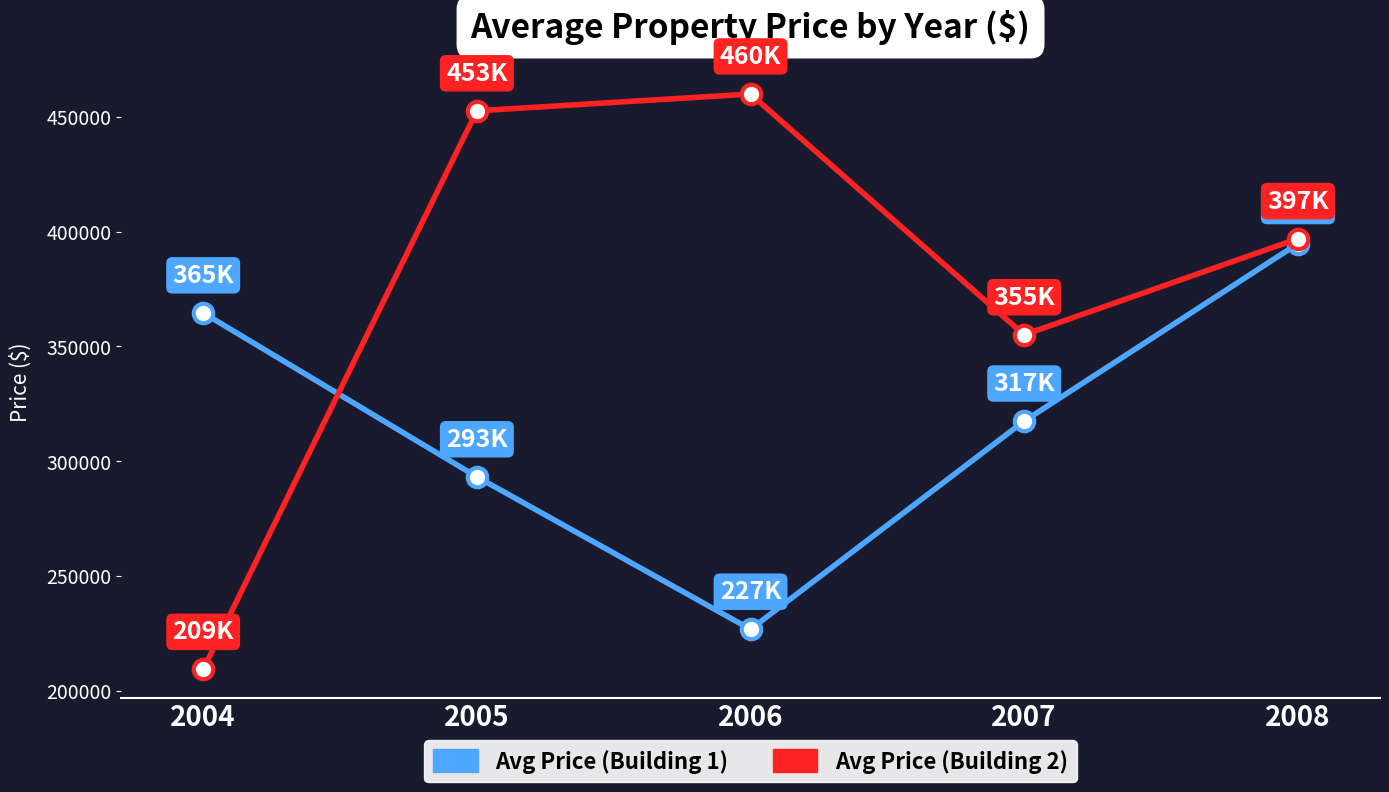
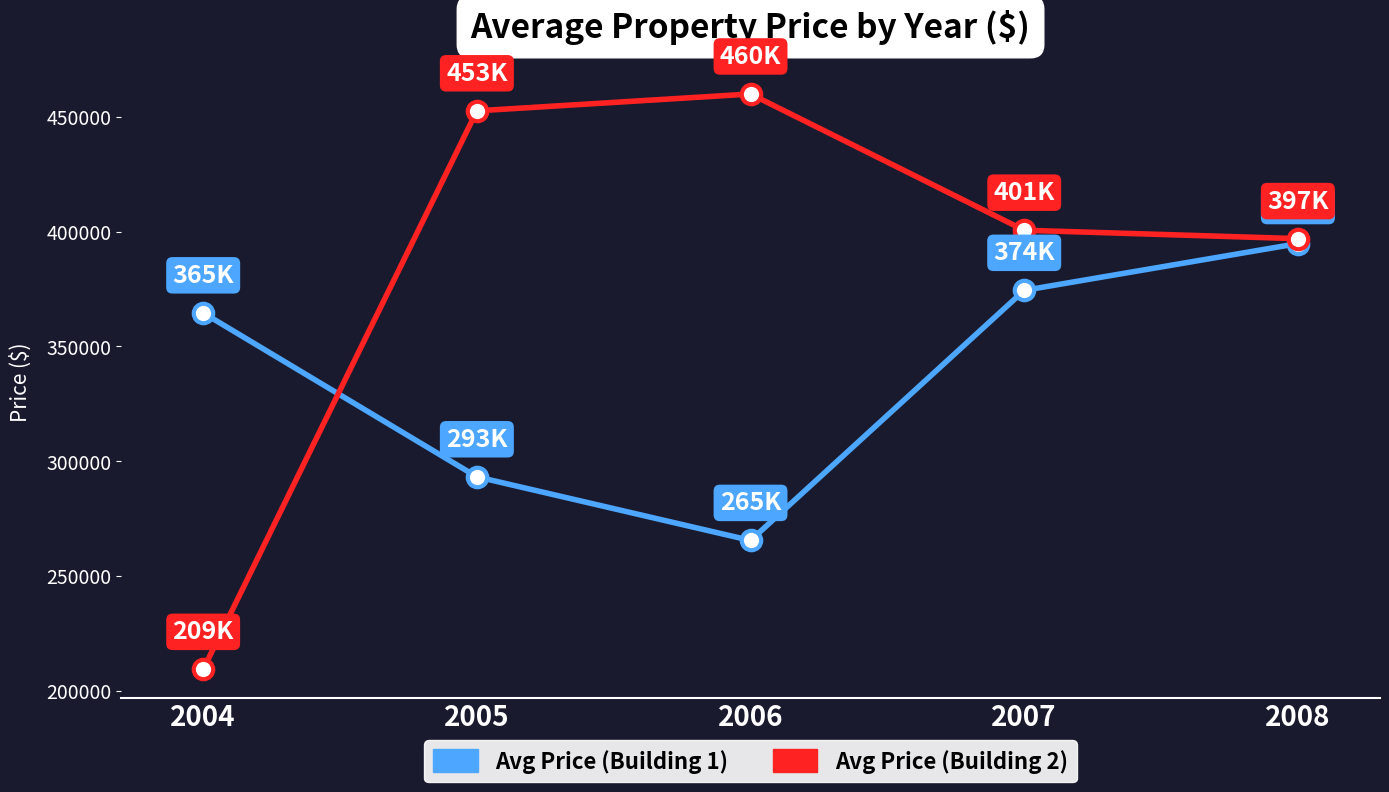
Avg Price (Building 1), 2006: 227K -> 265K
Avg Price (Building 1), 2007: 317K -> 374K
Avg Price (Building 2), 2007: 355K -> 401K
